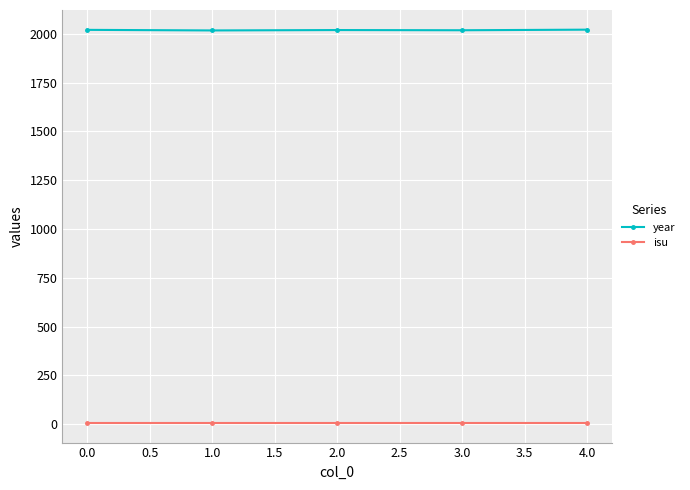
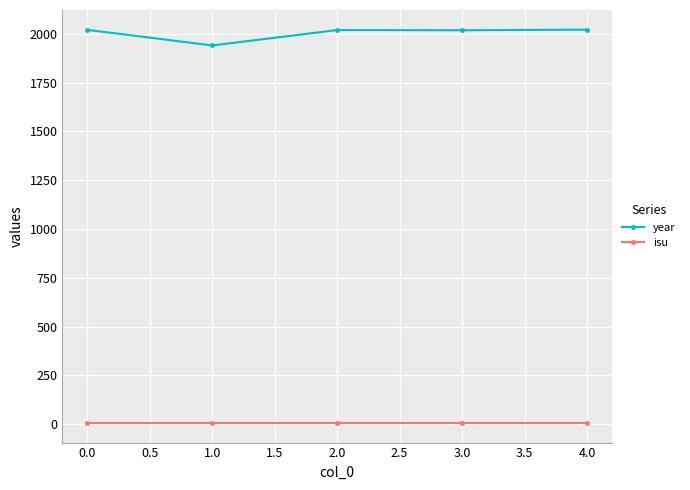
year, 1.0: 2020 -> 1940
